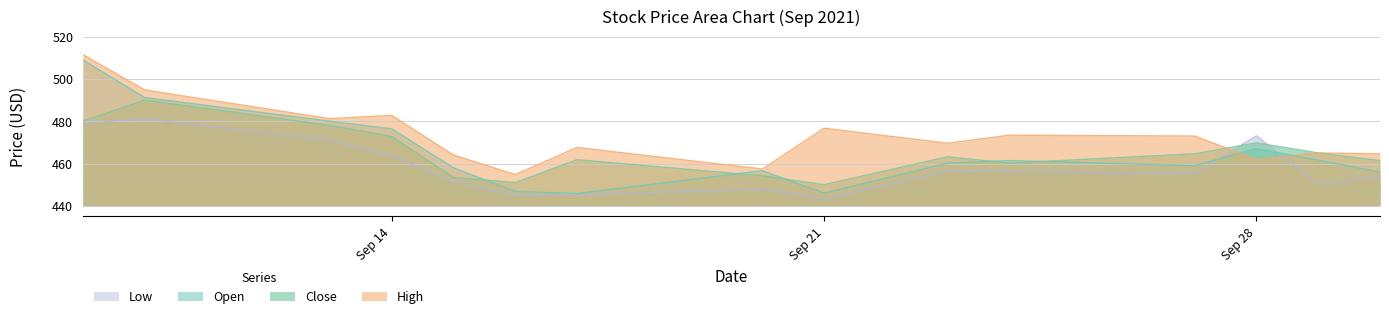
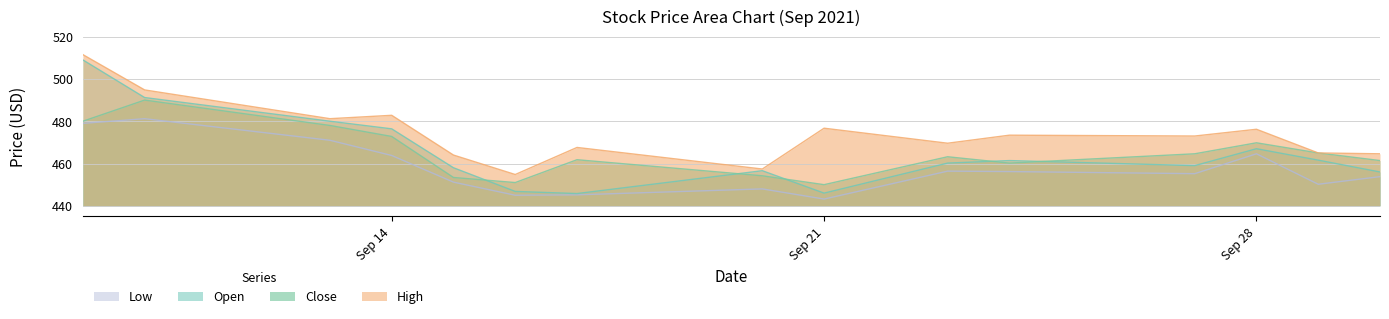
Low, Sep 28: 473 -> 465
High, Sep 28: 462 -> 476
